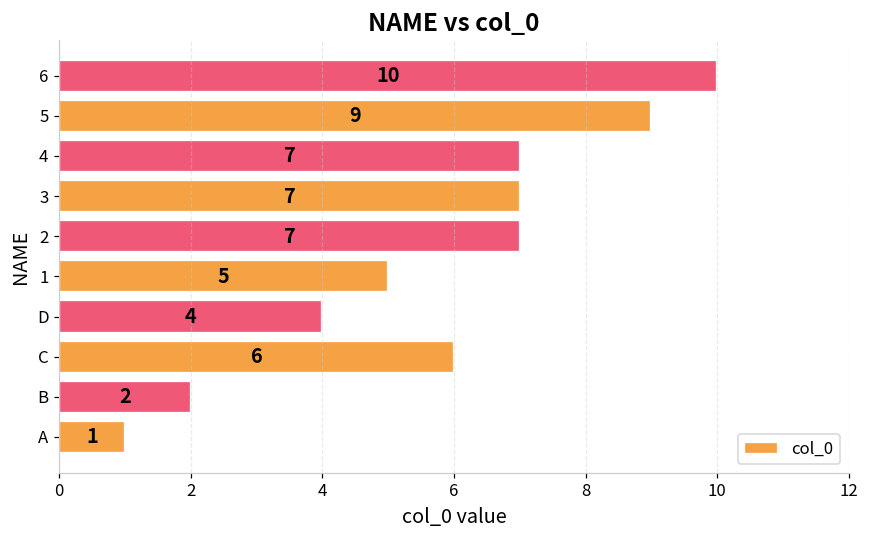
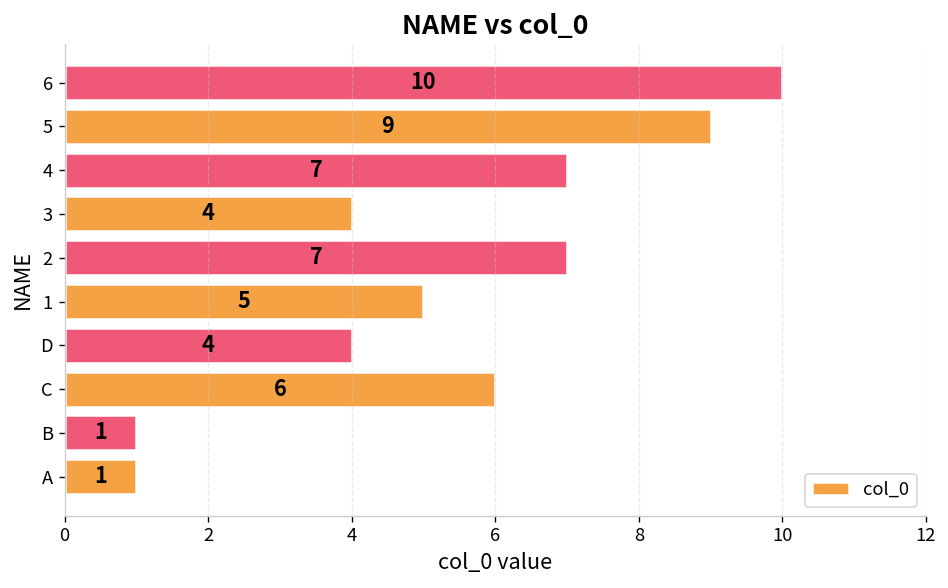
3: 7 -> 4
B: 2 -> 1
